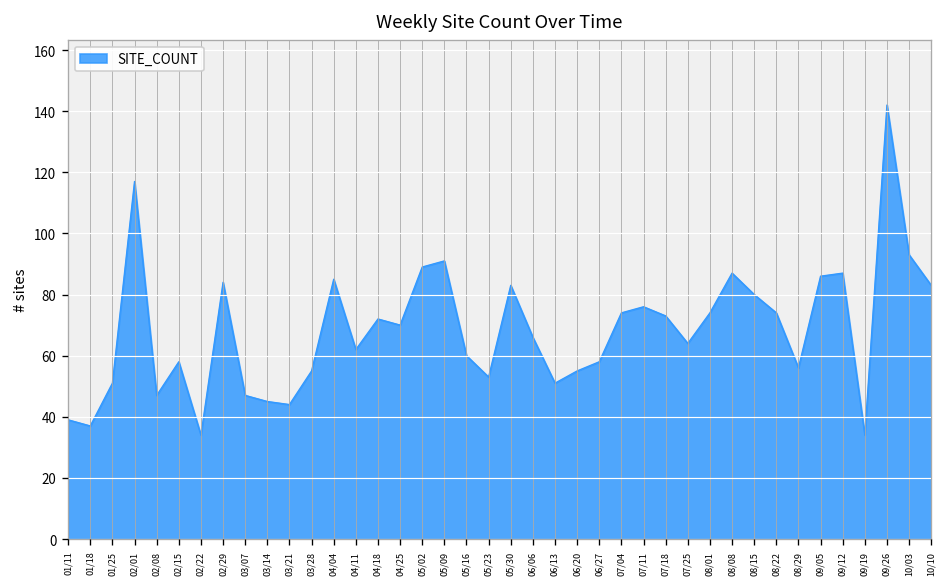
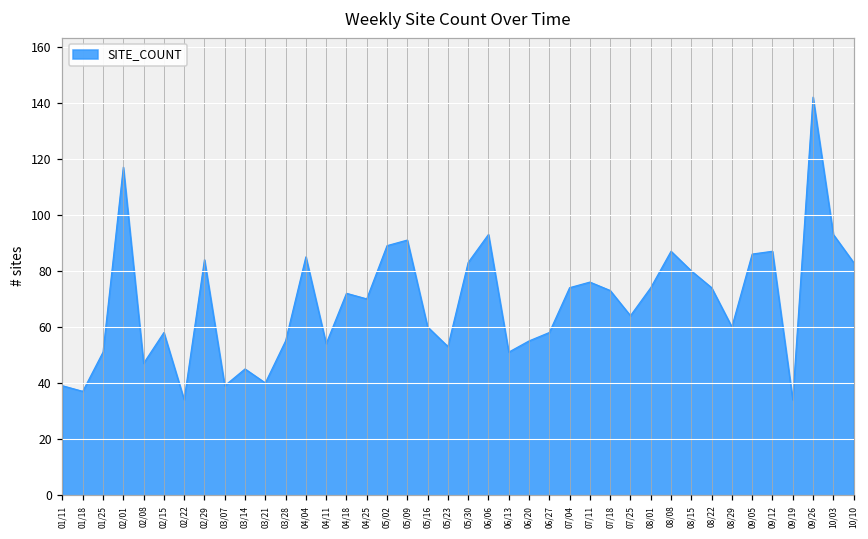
03/07: 47 -> 39
03/21: 44 -> 40
04/11: 62 -> 54
06/06: 66 -> 93
08/29: 56 -> 60
